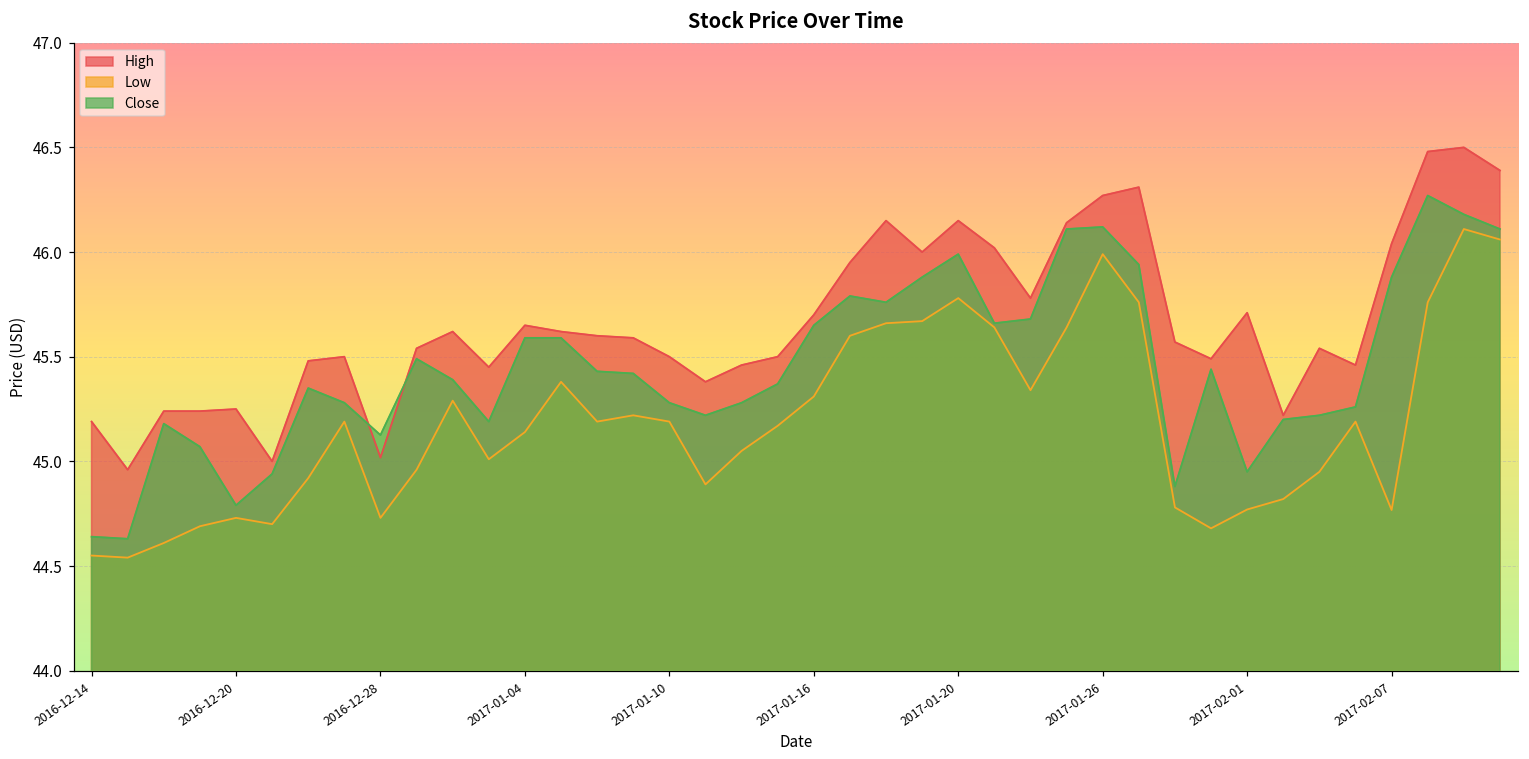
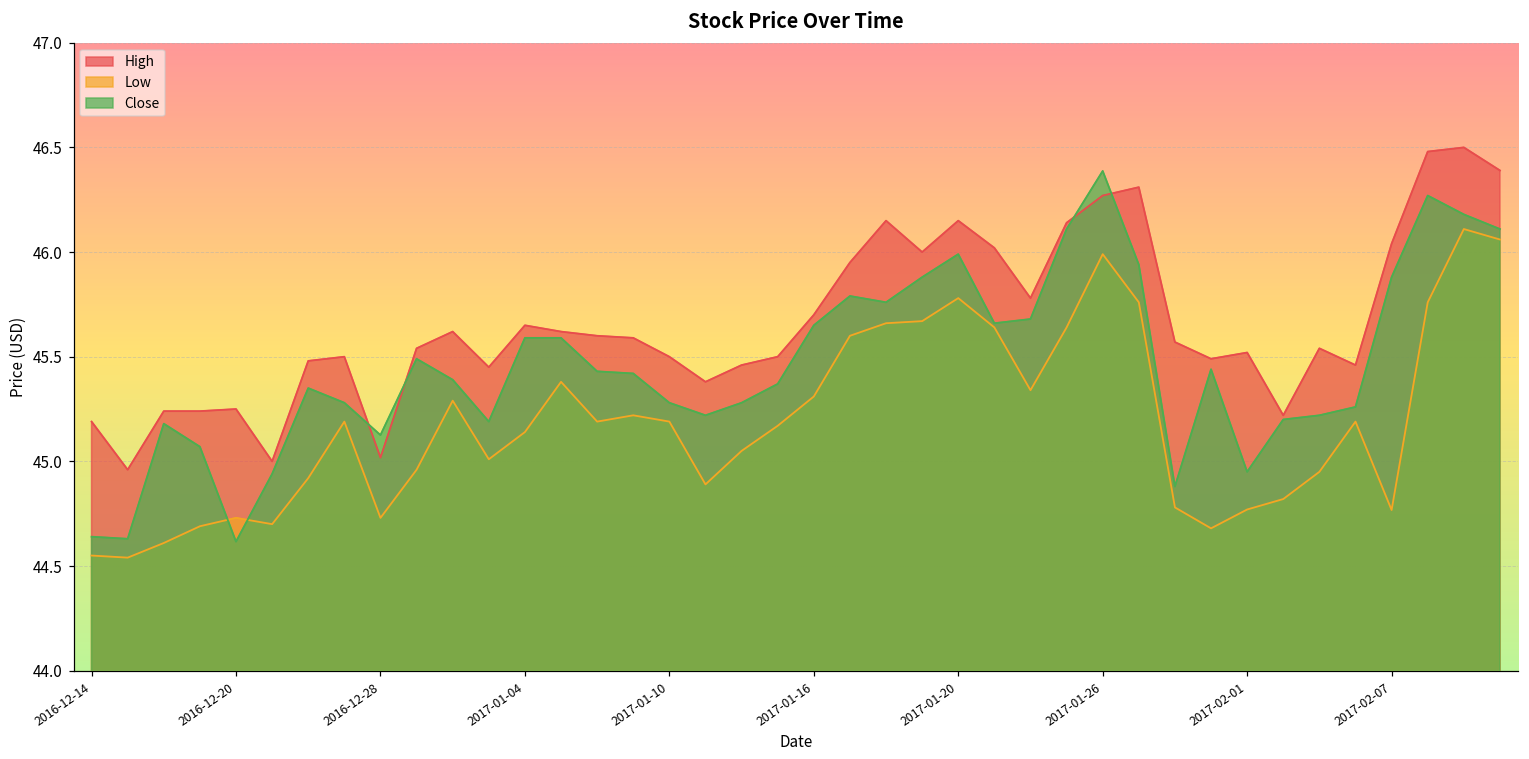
Close, 2016-12-20: 44.79 -> 44.62
Close, 2017-01-26: 46.12 -> 46.39
High, 2017-02-01: 45.71 -> 45.52
